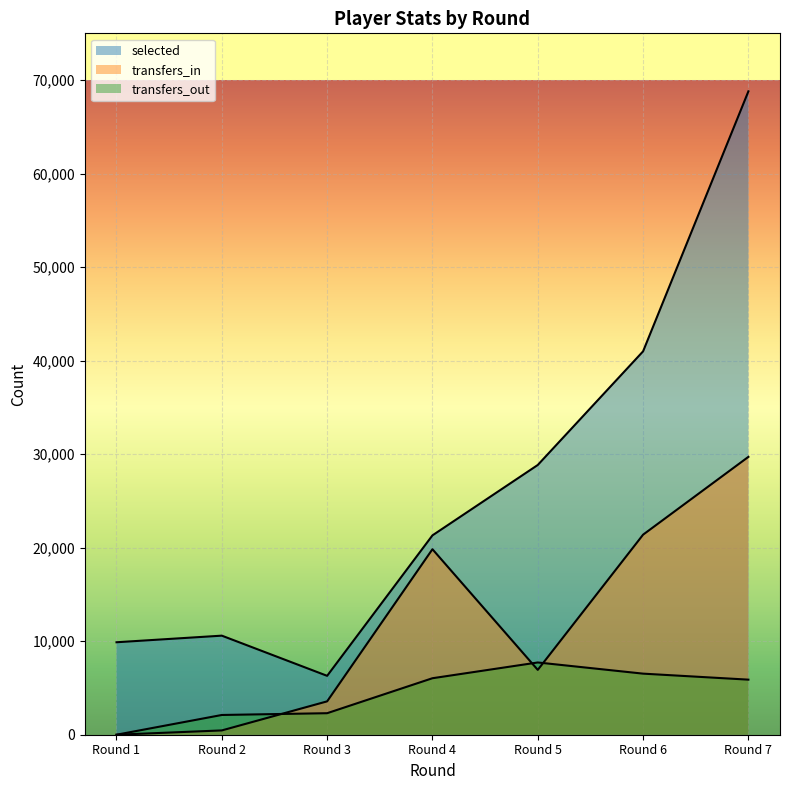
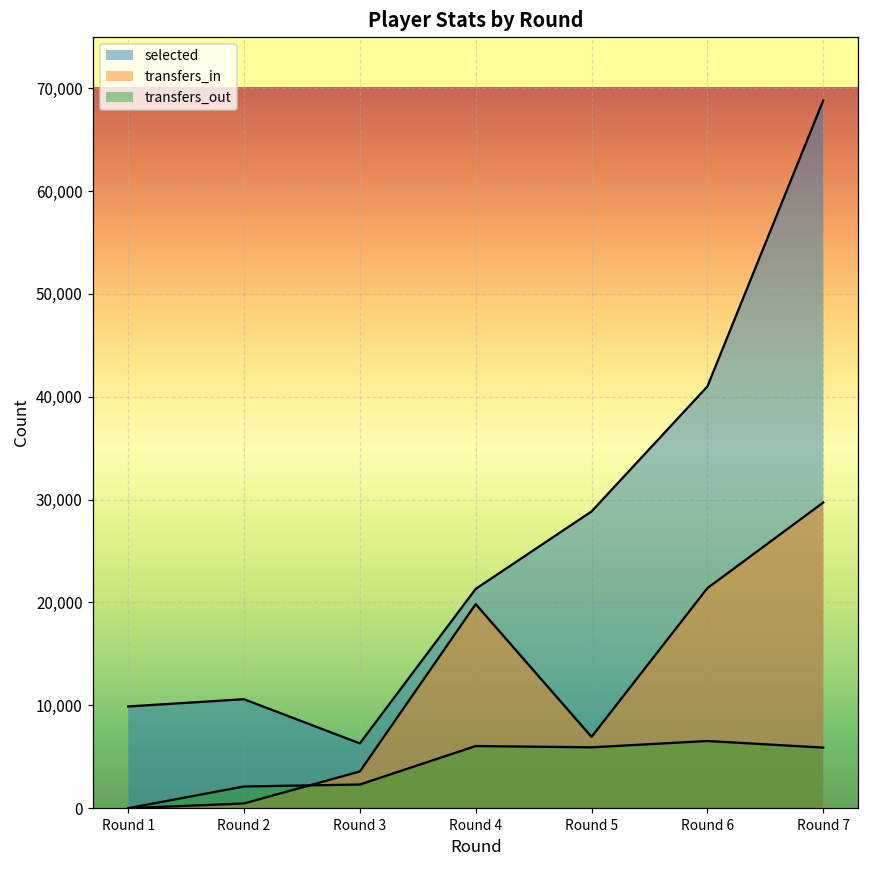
transfers_out, Round 5: 8,000 -> 6,000
